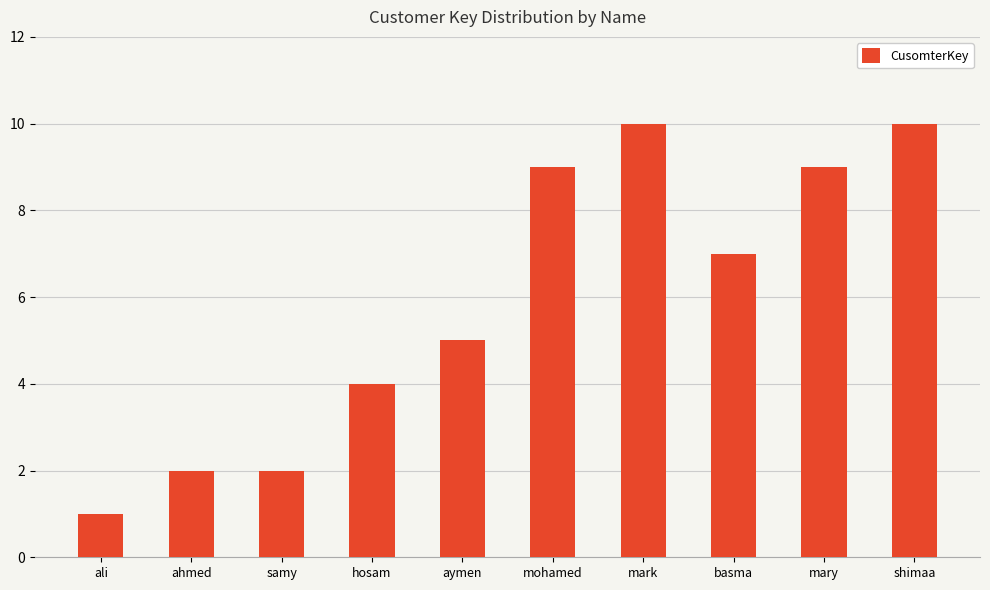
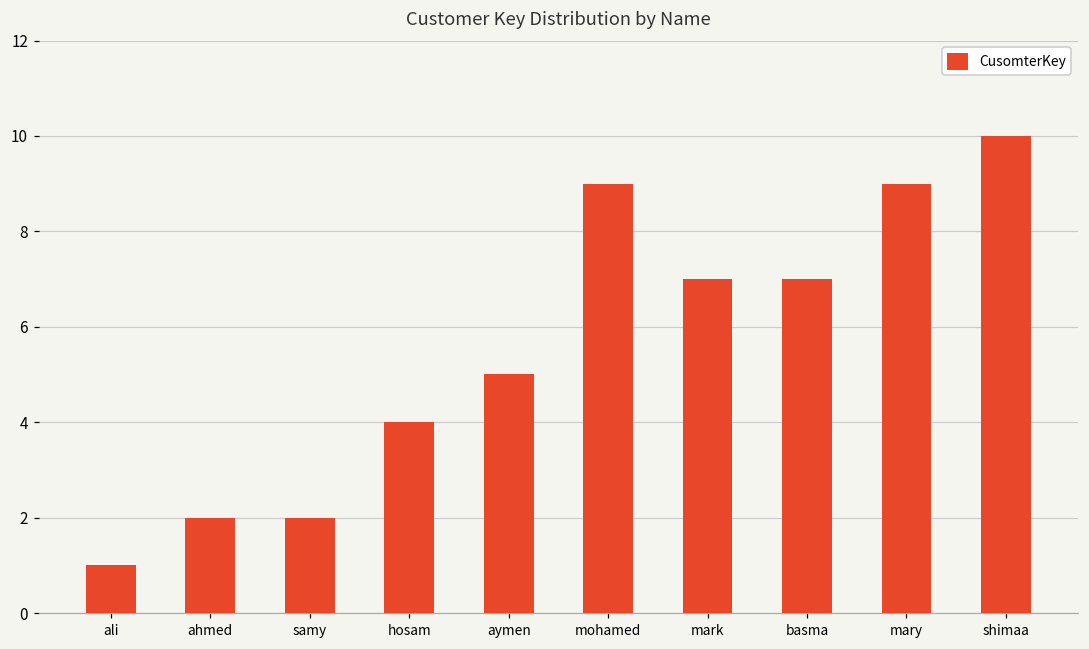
mark: 10 -> 7
